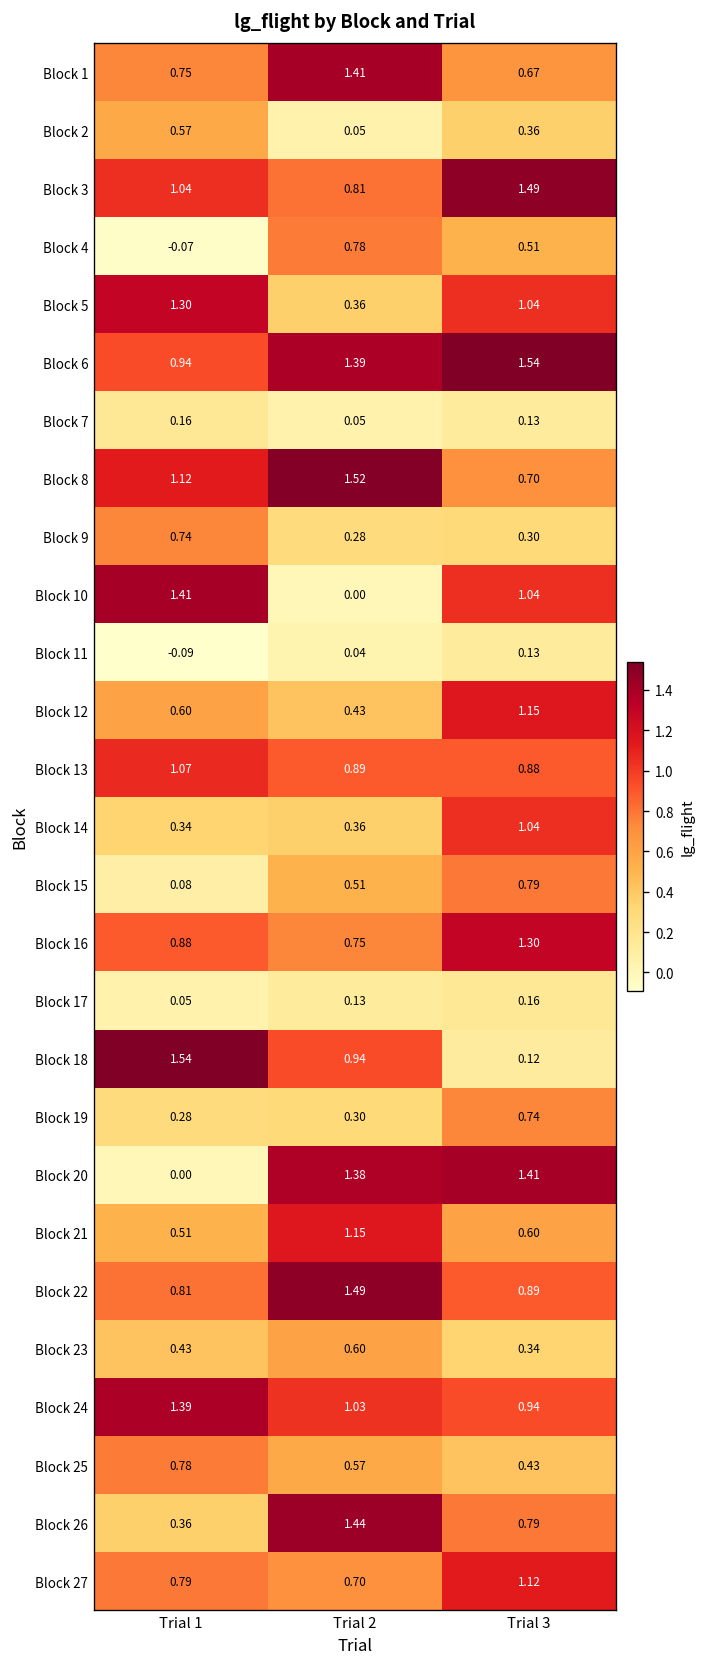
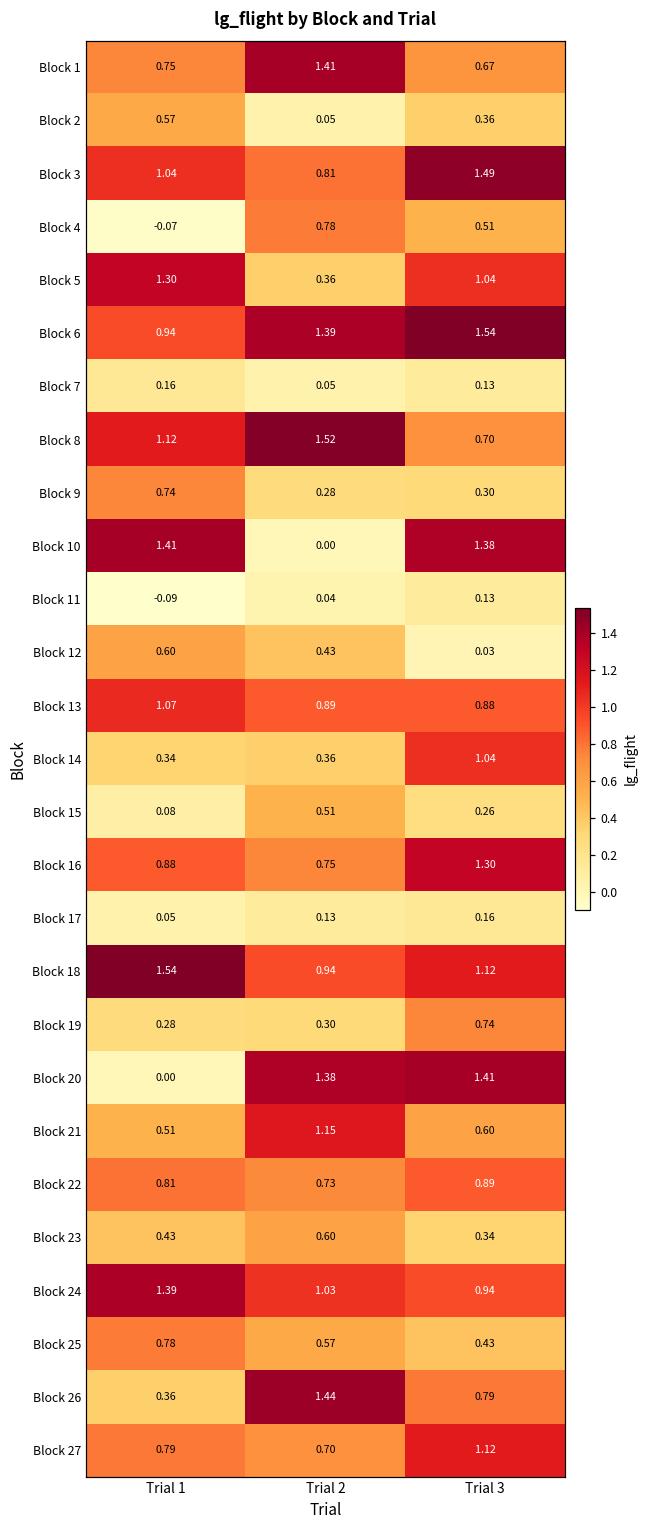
Block 10, Trial 3: 1.04 -> 1.38
Block 12, Trial 3: 1.15 -> 0.03
Block 15, Trial 3: 0.79 -> 0.26
Block 18, Trial 3: 0.12 -> 1.12
Block 22, Trial 2: 1.49 -> 0.73
